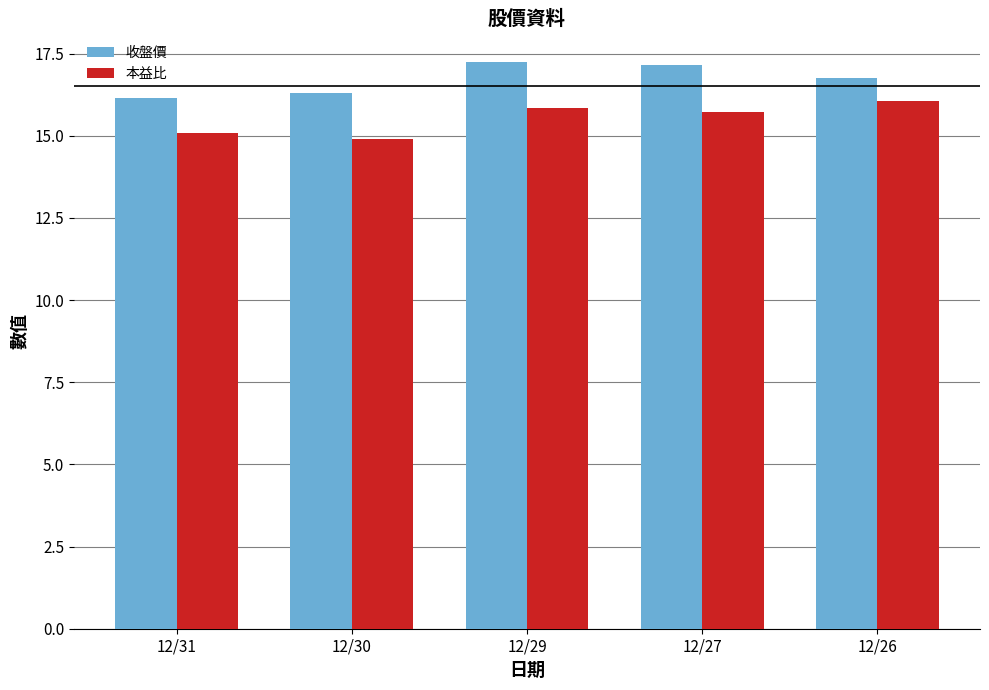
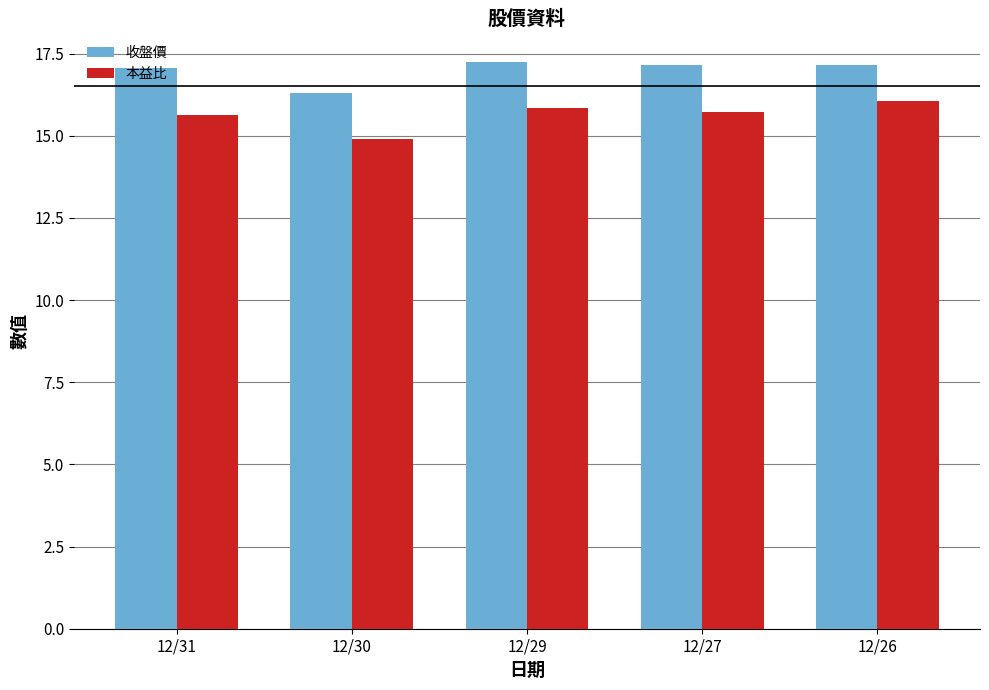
收盤價, 12/31: 16.2 -> 17.1
本益比, 12/31: 15.1 -> 15.6
收盤價, 12/26: 16.8 -> 17.2
